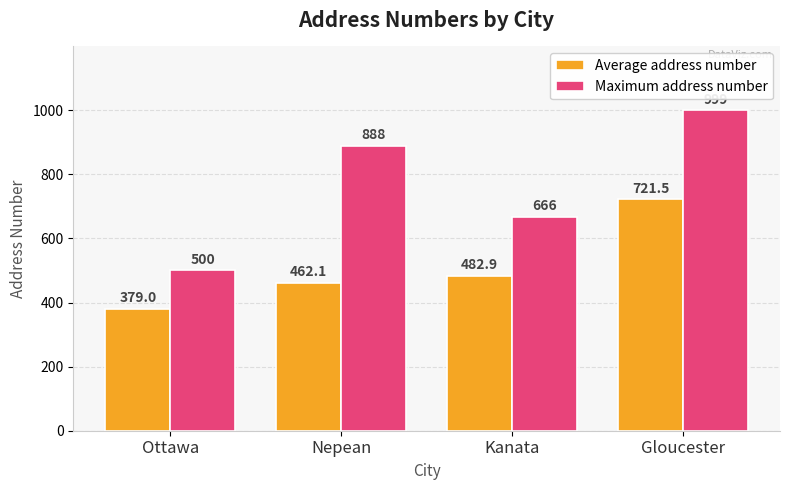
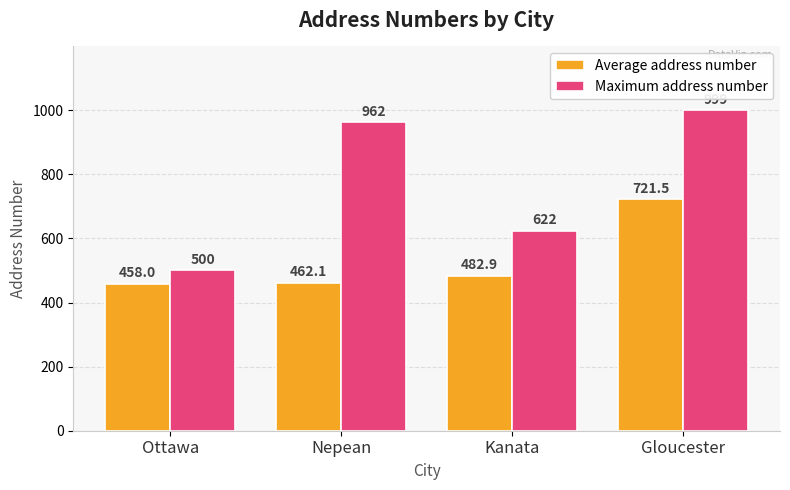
Average address number, Ottawa: 379.0 -> 458.0
Maximum address number, Nepean: 888 -> 962
Maximum address number, Kanata: 666 -> 622
